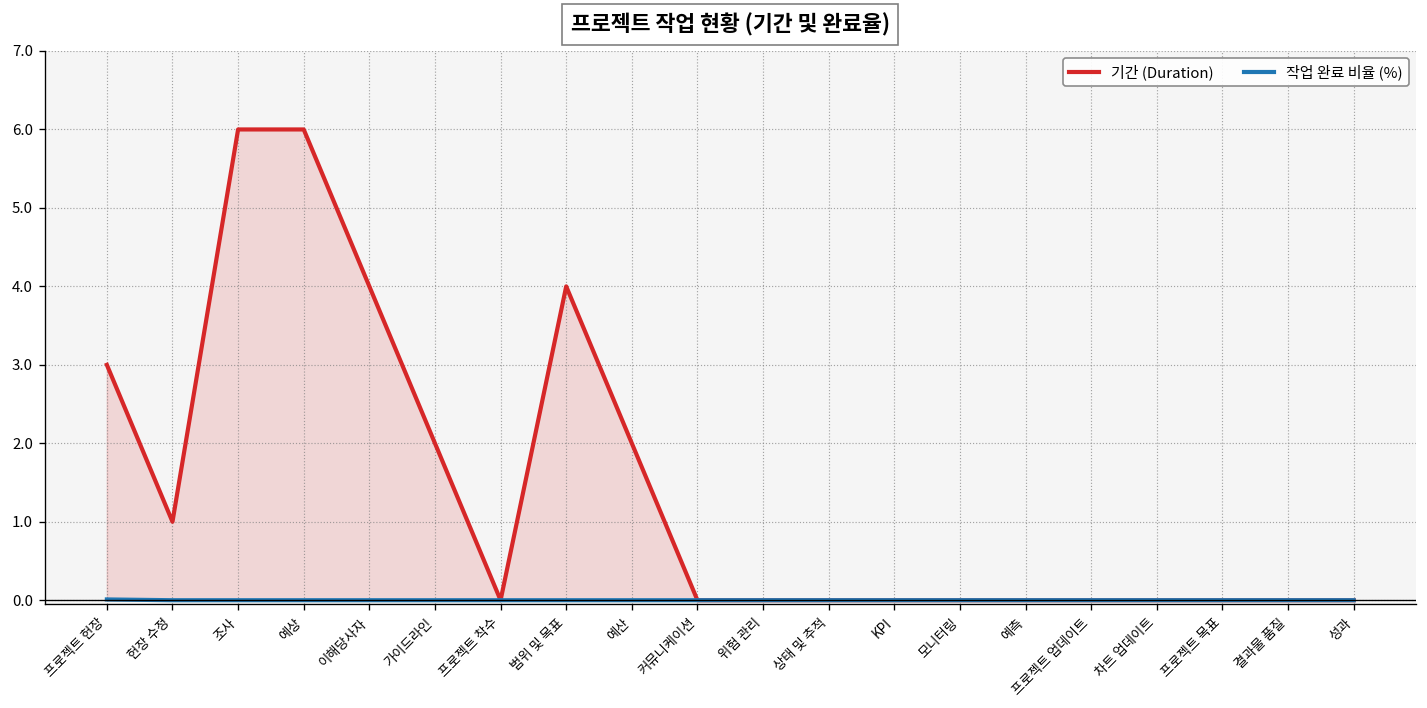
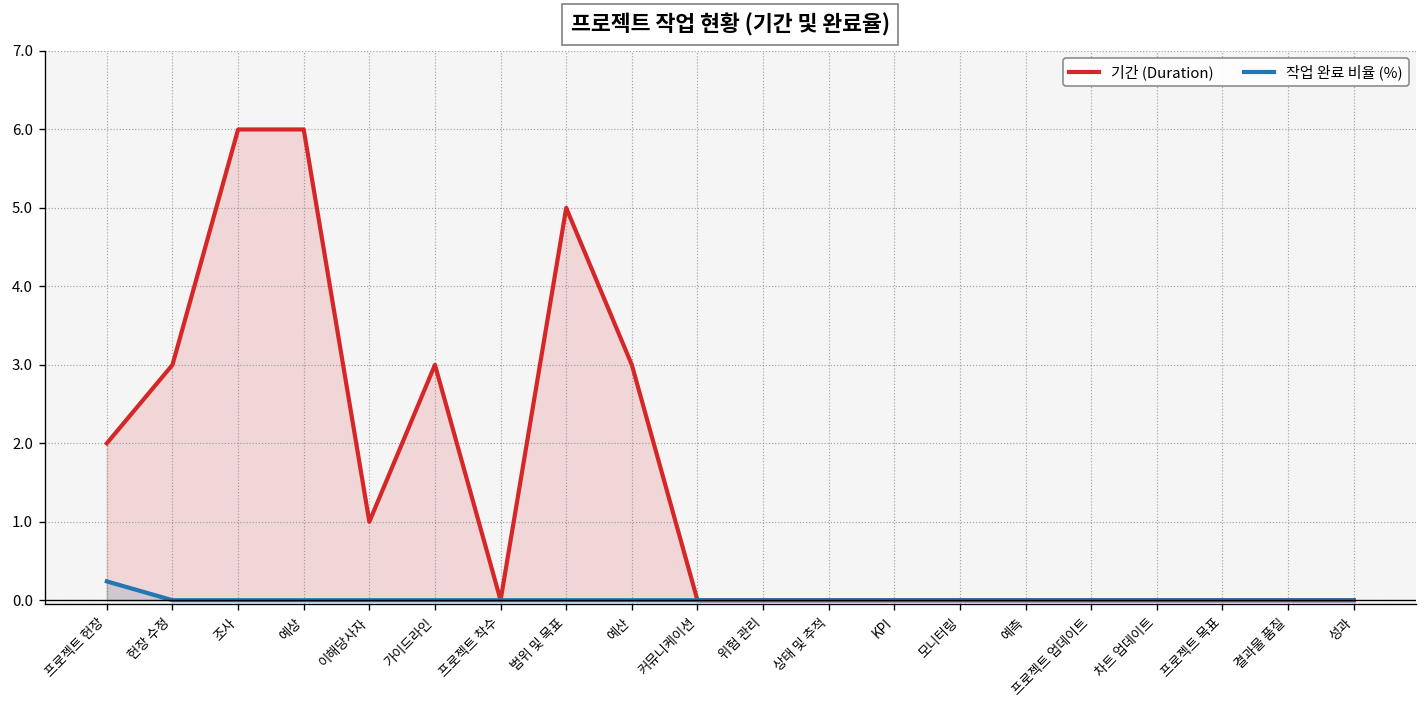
기간 (Duration), 프로젝트 헌장: 3 -> 2
작업 완료 비율 (%), 프로젝트 헌장: 0.0 -> 0.2
기간 (Duration), 헌장 수정: 1 -> 3
기간 (Duration), 이해당사자: 4 -> 1
기간 (Duration), 가이드라인: 2 -> 3
기간 (Duration), 범위 및 목표: 4 -> 5
기간 (Duration), 예산: 2 -> 3
